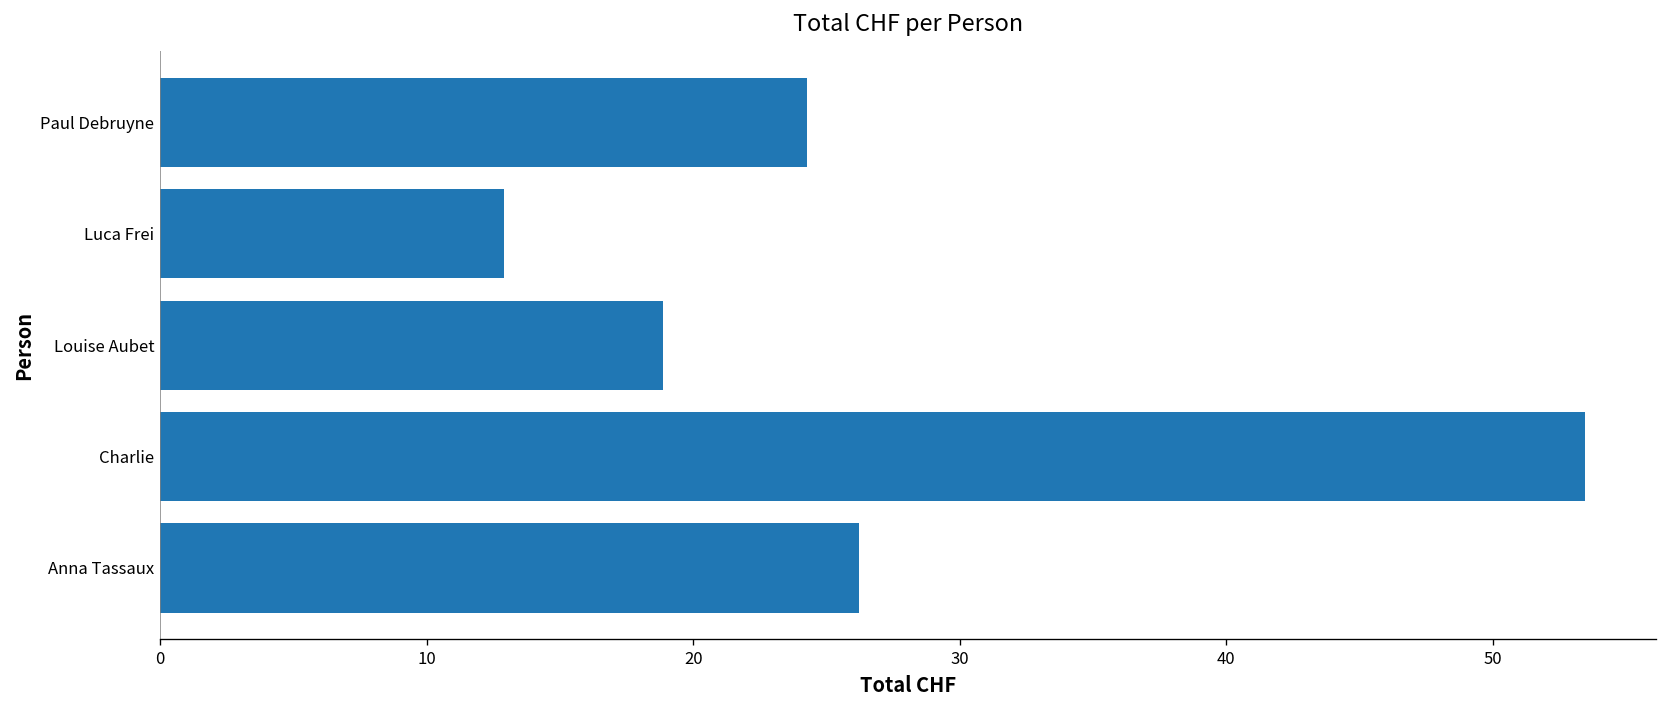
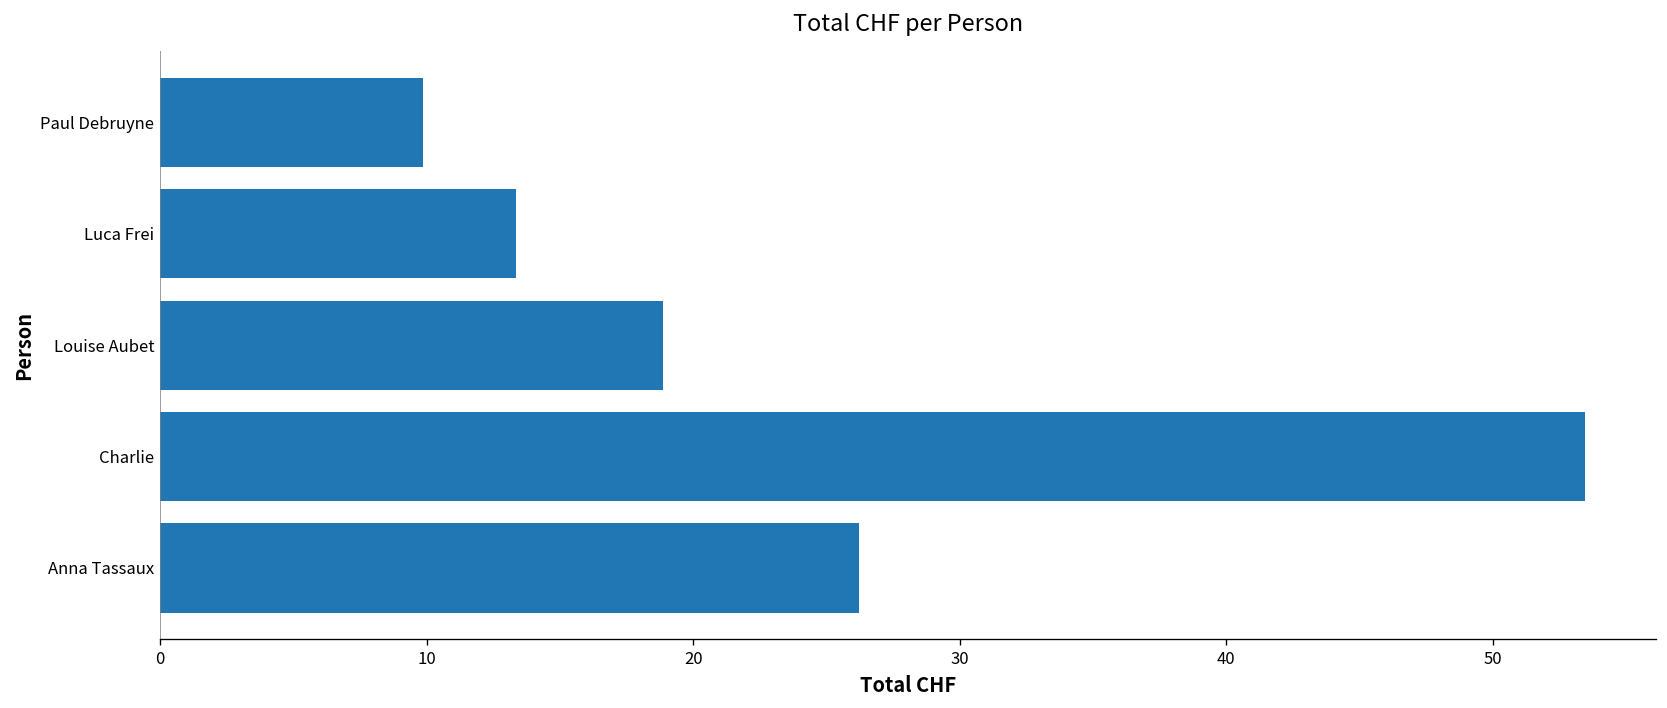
Paul Debruyne: 24.3 -> 9.9
Luca Frei: 12.9 -> 13.4
